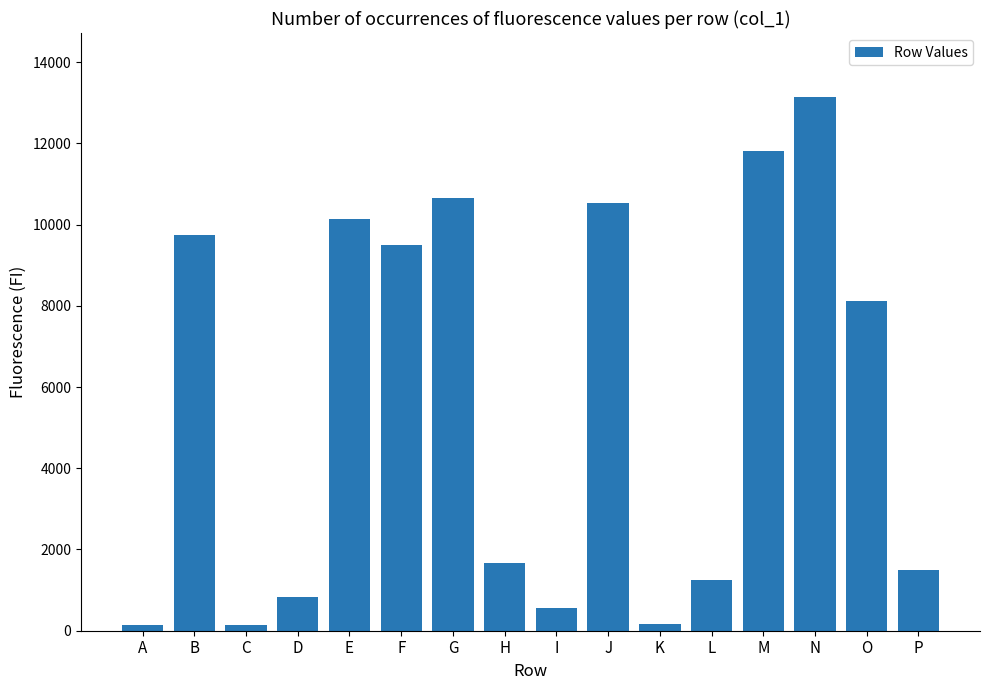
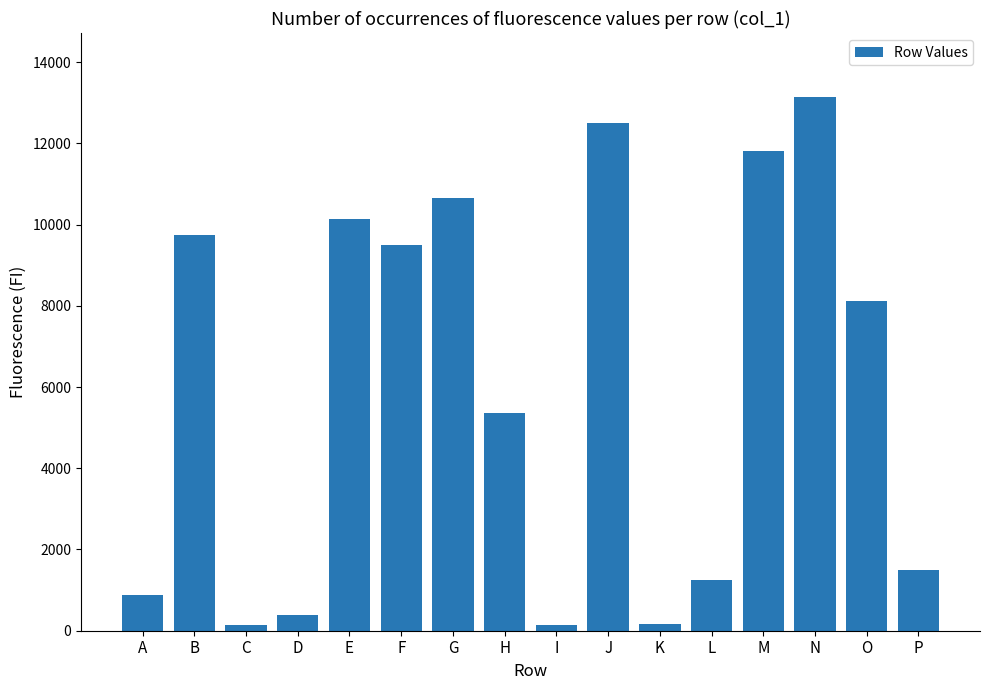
A: 100 -> 900
D: 800 -> 400
H: 1700 -> 5400
I: 500 -> 100
J: 10500 -> 12500
